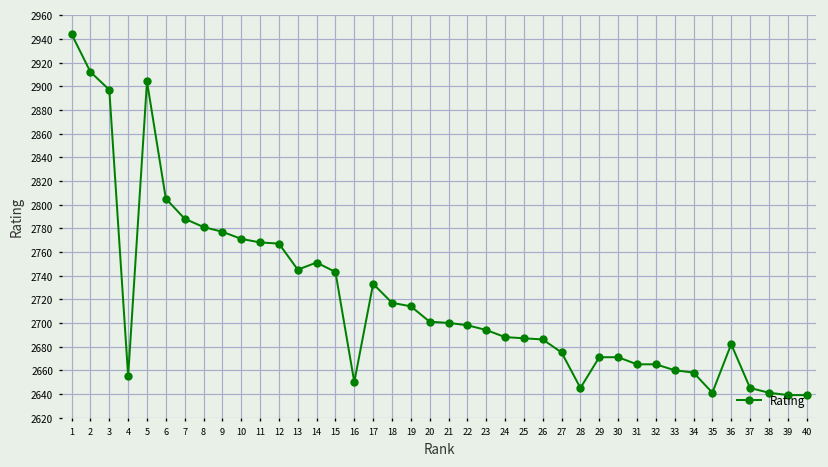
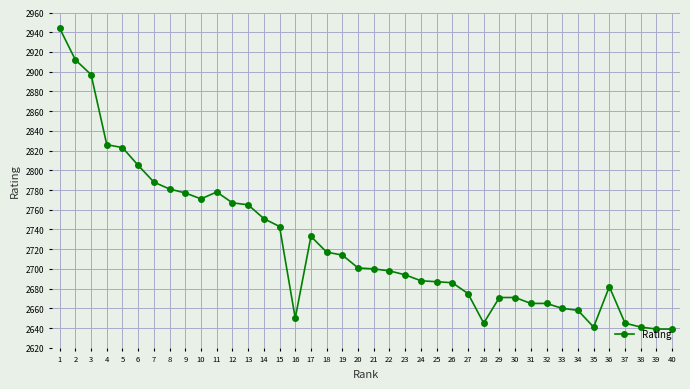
4: 2660 -> 2830
5: 2900 -> 2820
11: 2770 -> 2780
13: 2750 -> 2770
